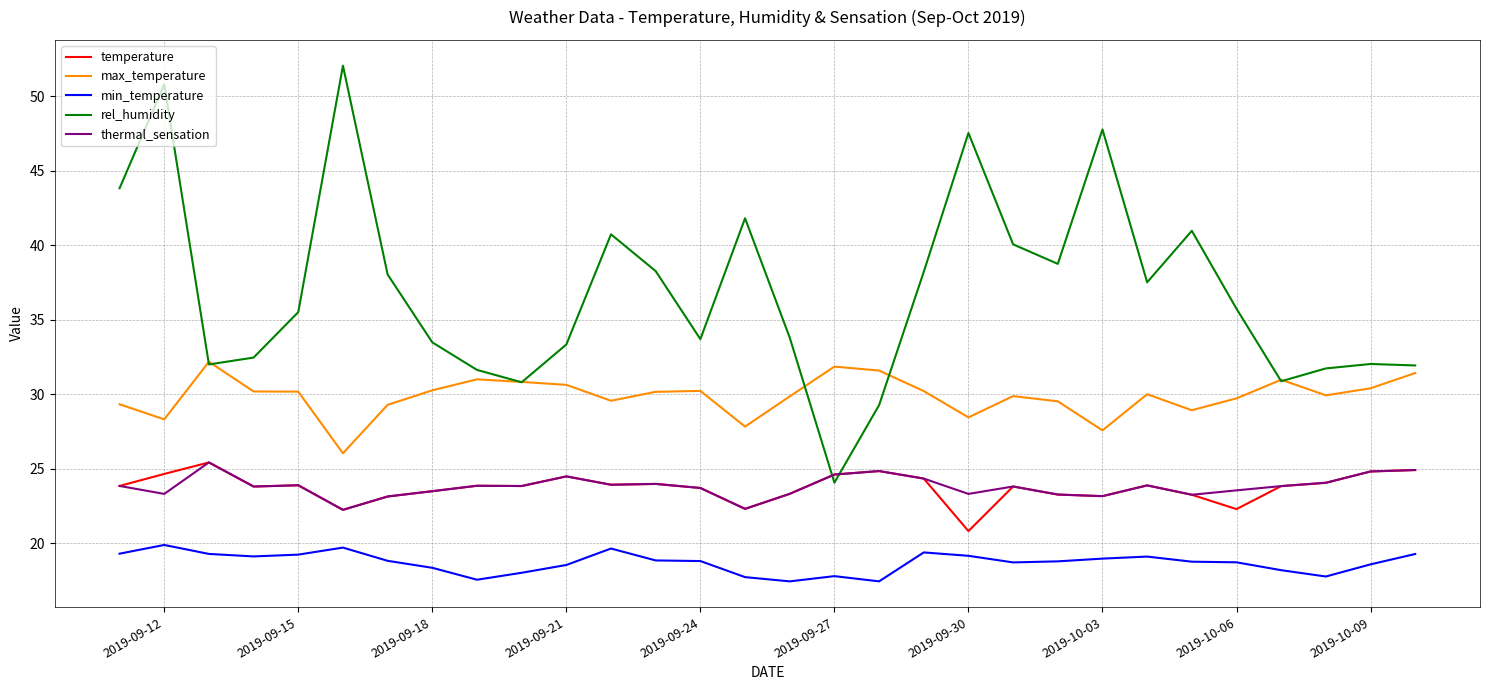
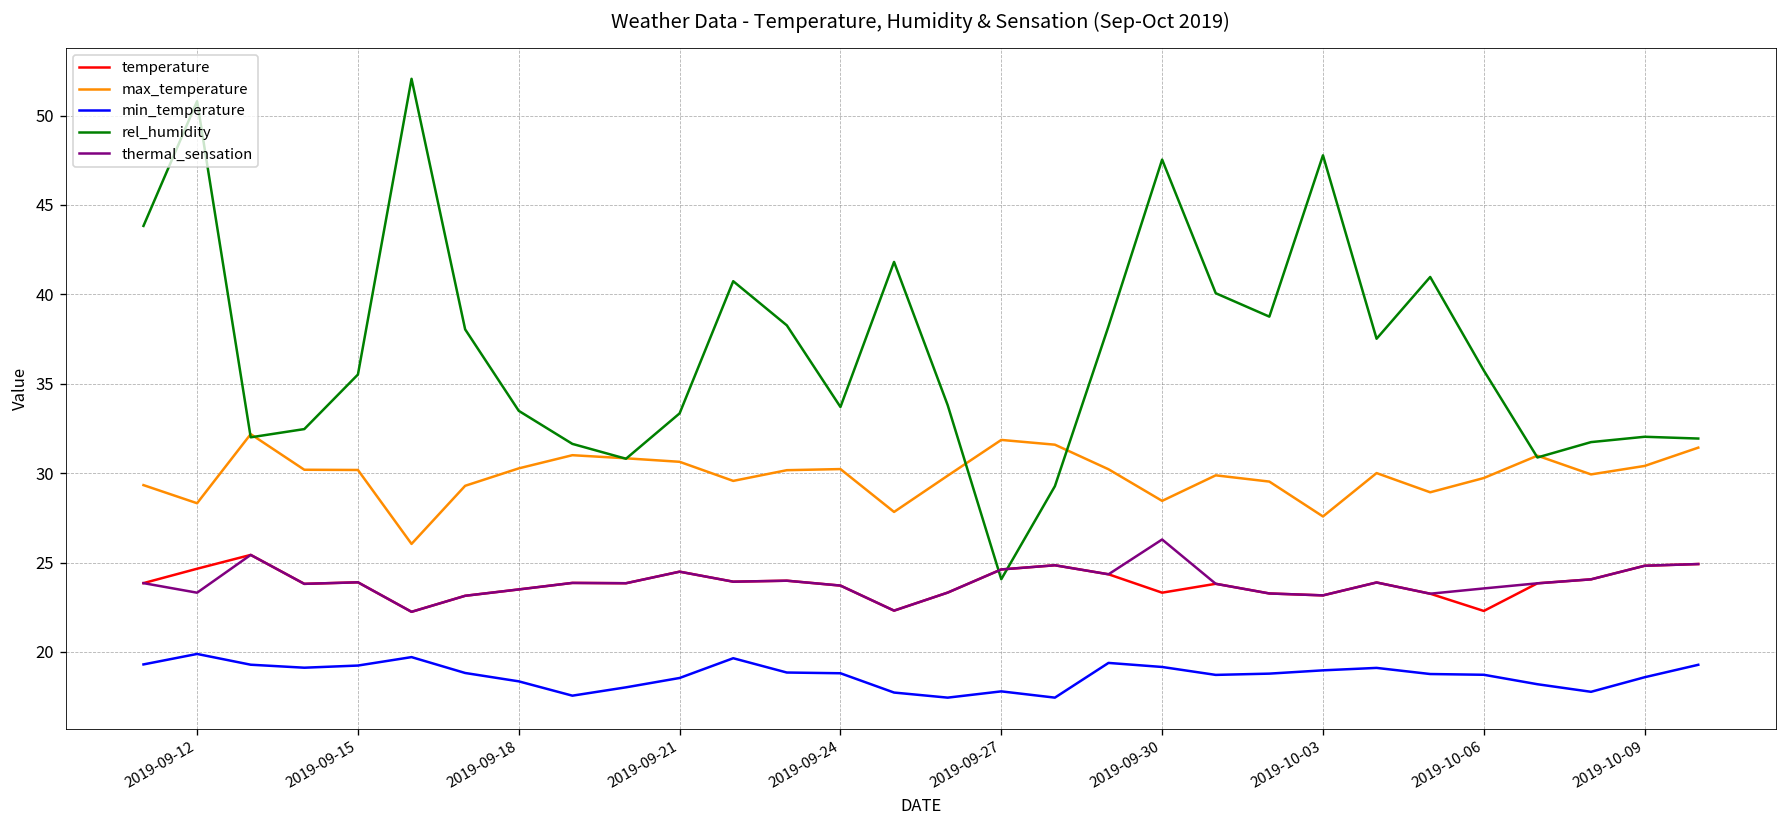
temperature, 2019-09-30: 20.8 -> 23.3
thermal_sensation, 2019-09-30: 23.3 -> 26.3
